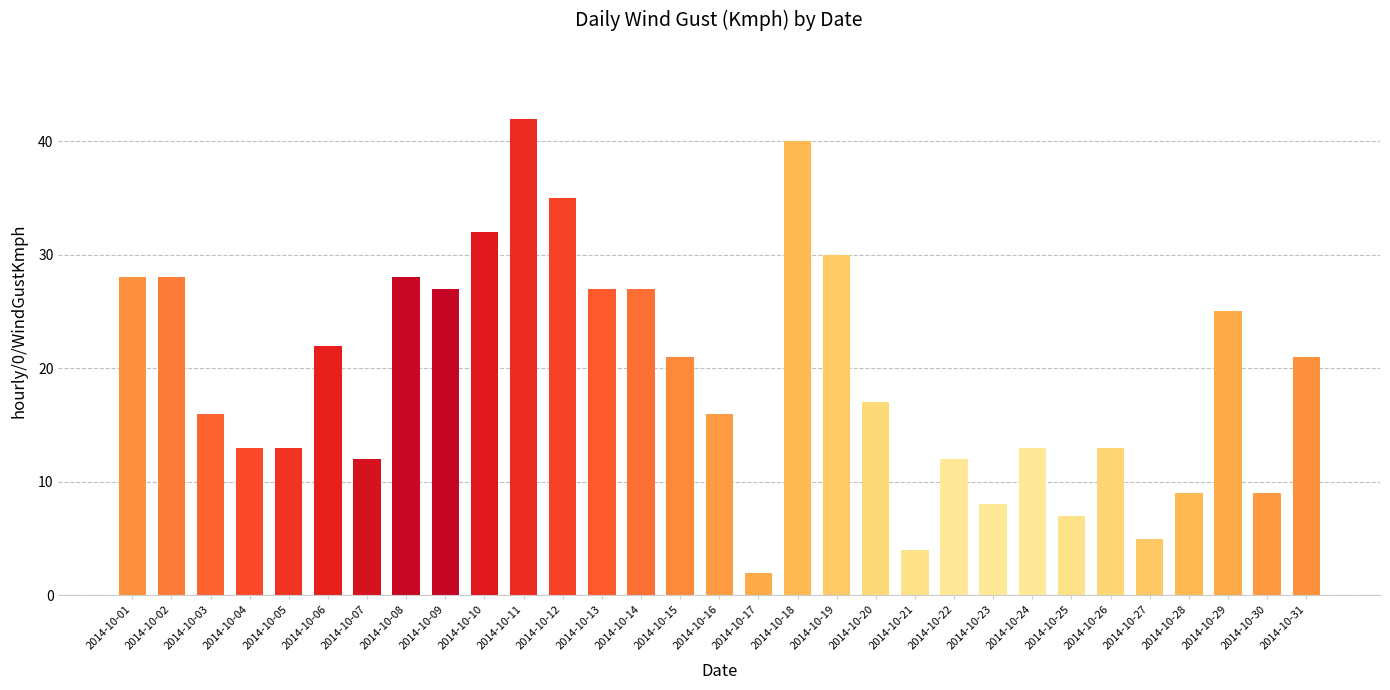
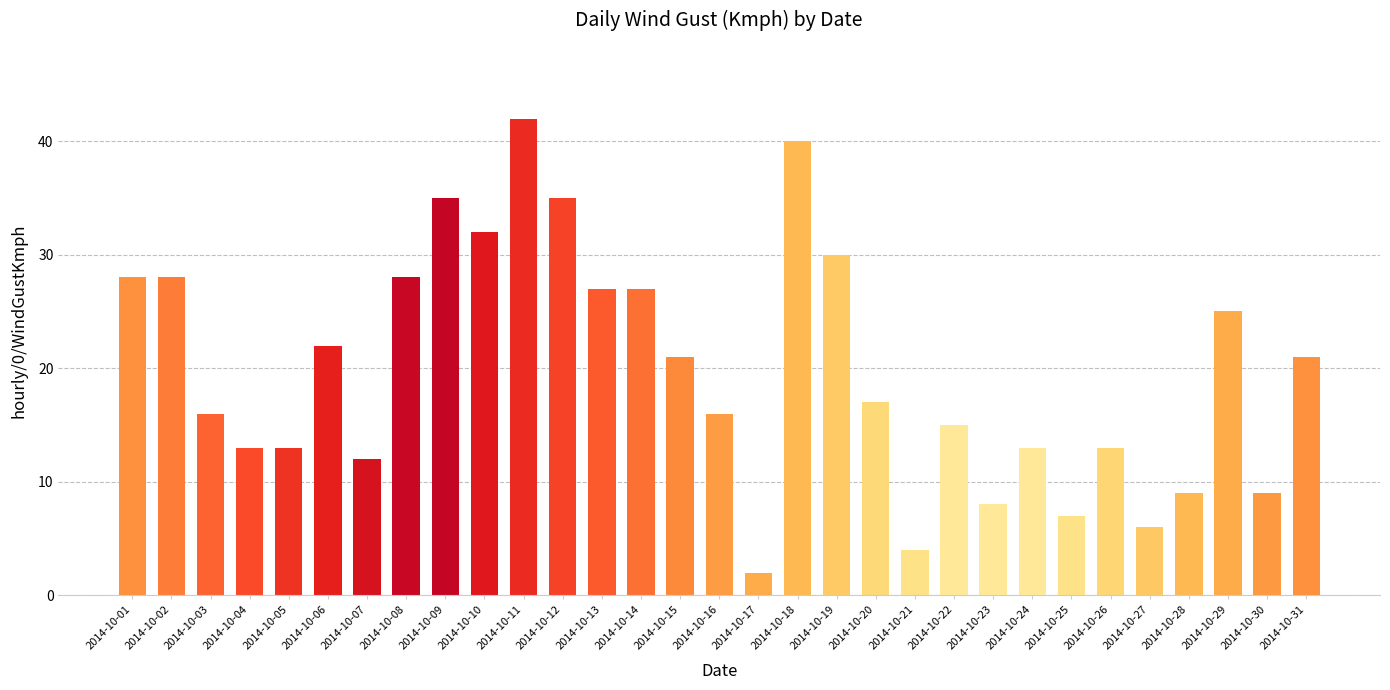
2014-10-09: 27 -> 35
2014-10-22: 12 -> 15
2014-10-27: 5 -> 6
